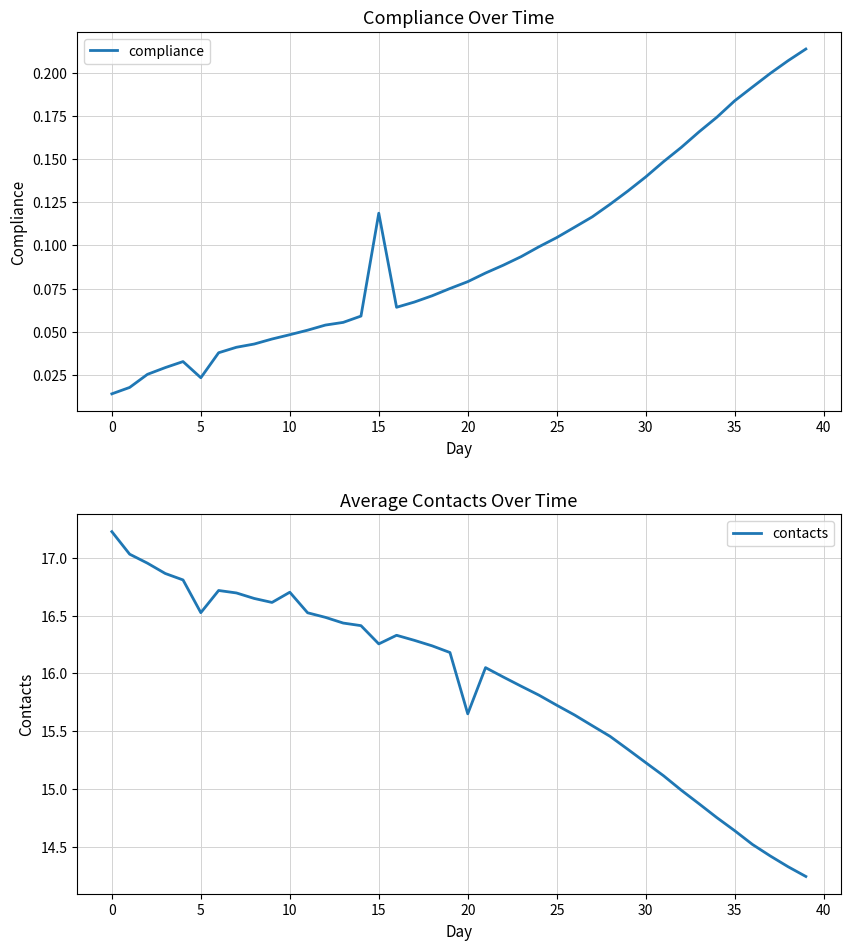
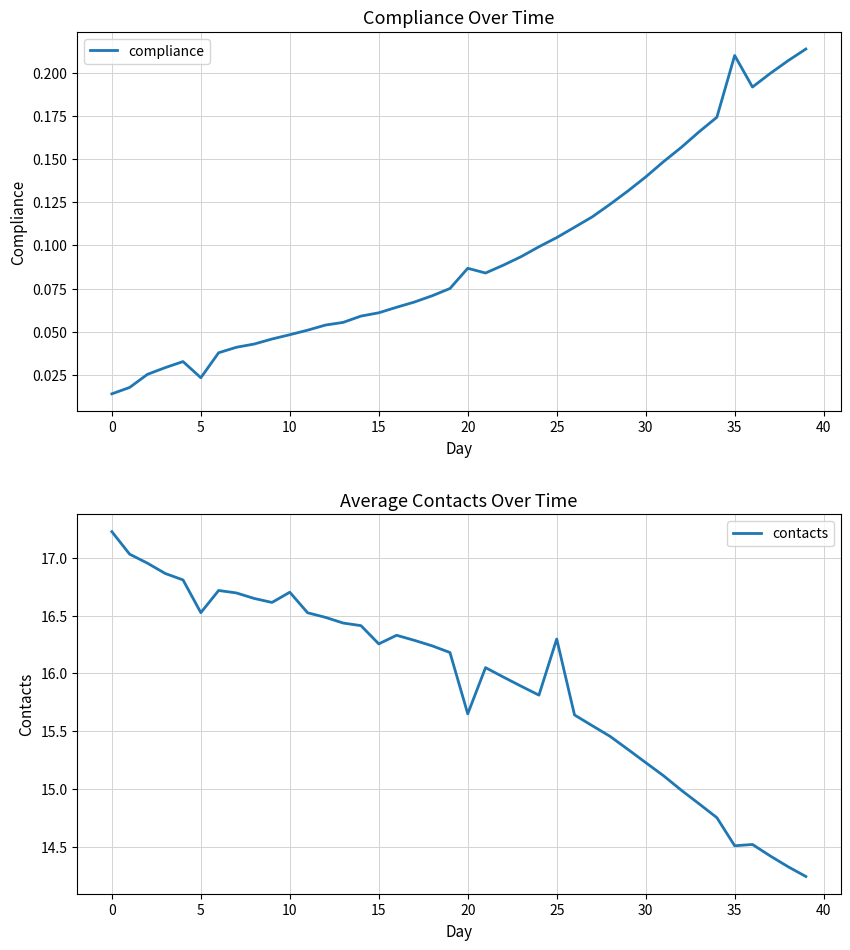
Compliance Over Time, 15: 0.119 -> 0.061
Compliance Over Time, 20: 0.079 -> 0.087
Compliance Over Time, 35: 0.184 -> 0.210
Average Contacts Over Time, 25: 15.72 -> 16.30
Average Contacts Over Time, 35: 14.64 -> 14.51
